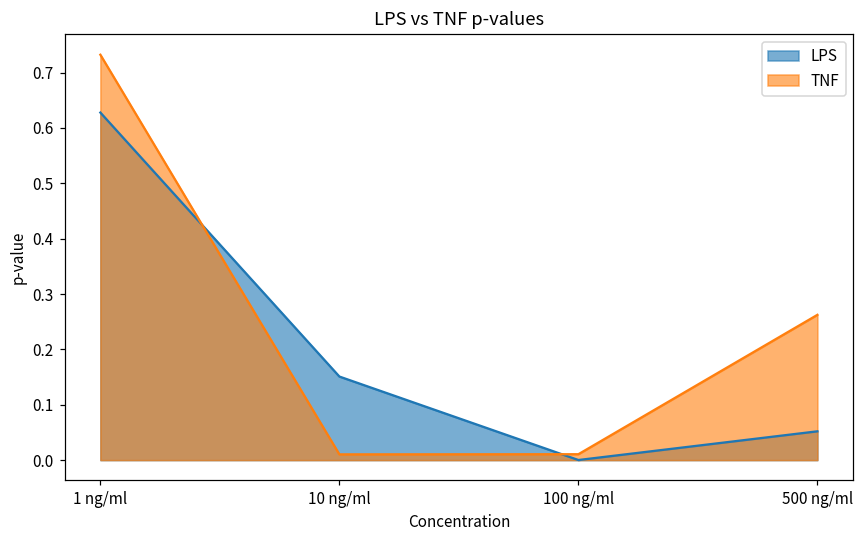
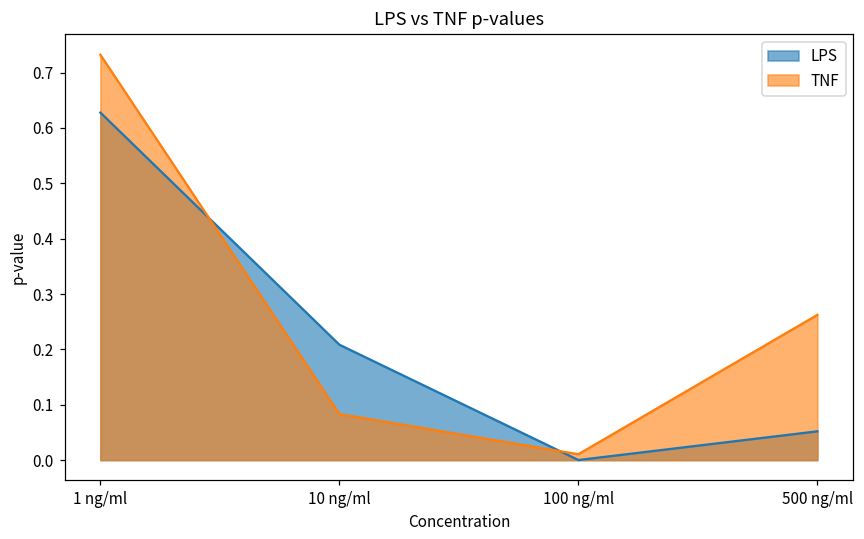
LPS, 10 ng/ml: 0.15 -> 0.21
TNF, 10 ng/ml: 0.01 -> 0.08
